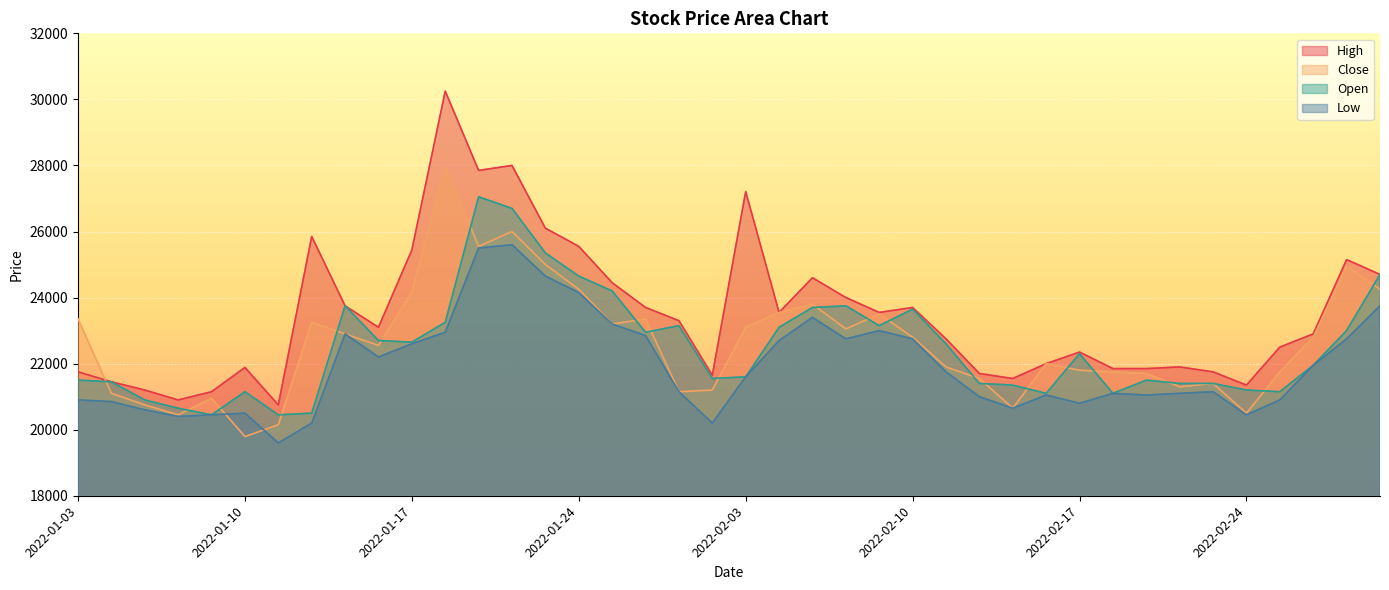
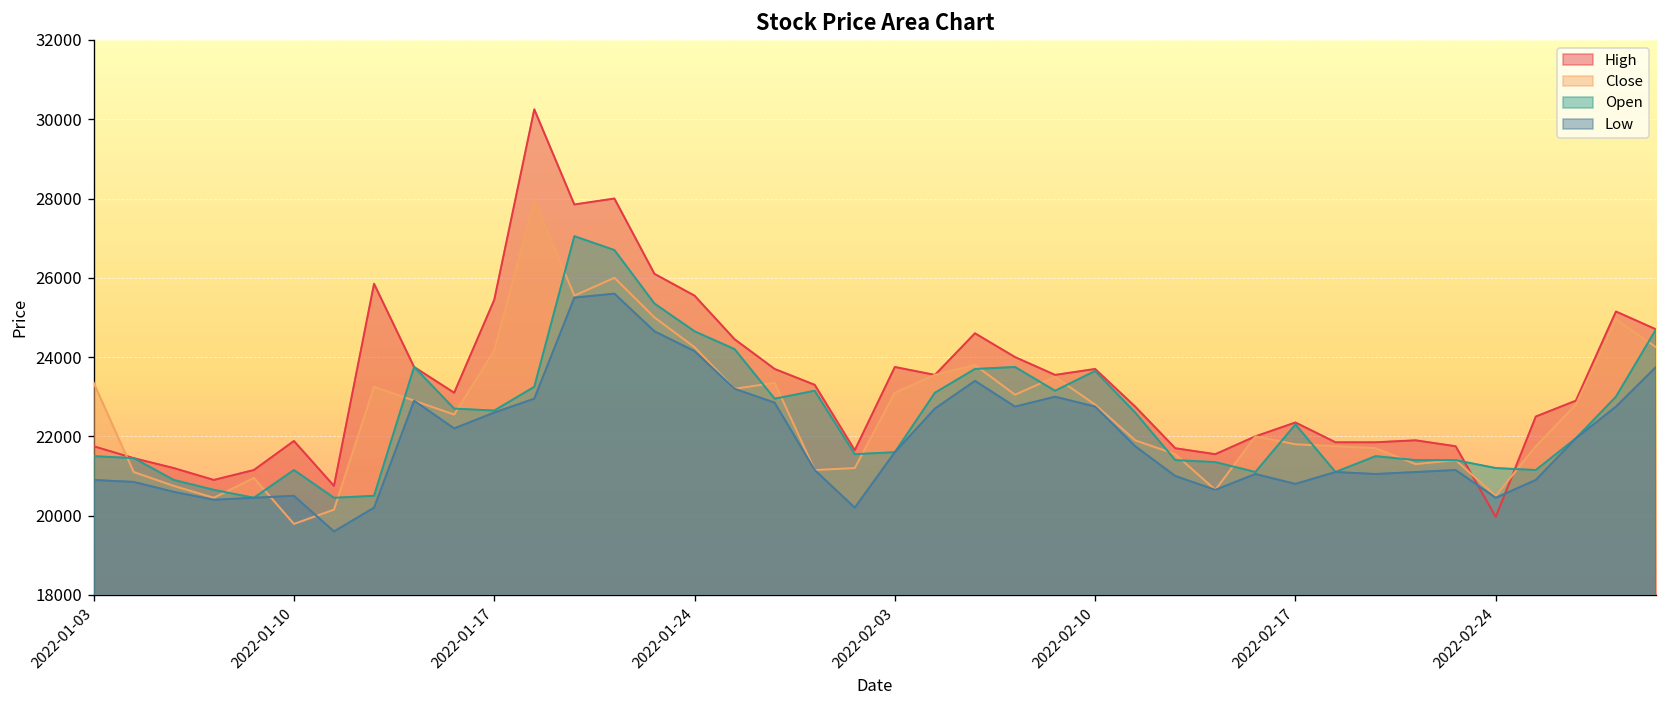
High, 2022-02-03: 27200 -> 23800
High, 2022-02-24: 21400 -> 20000
